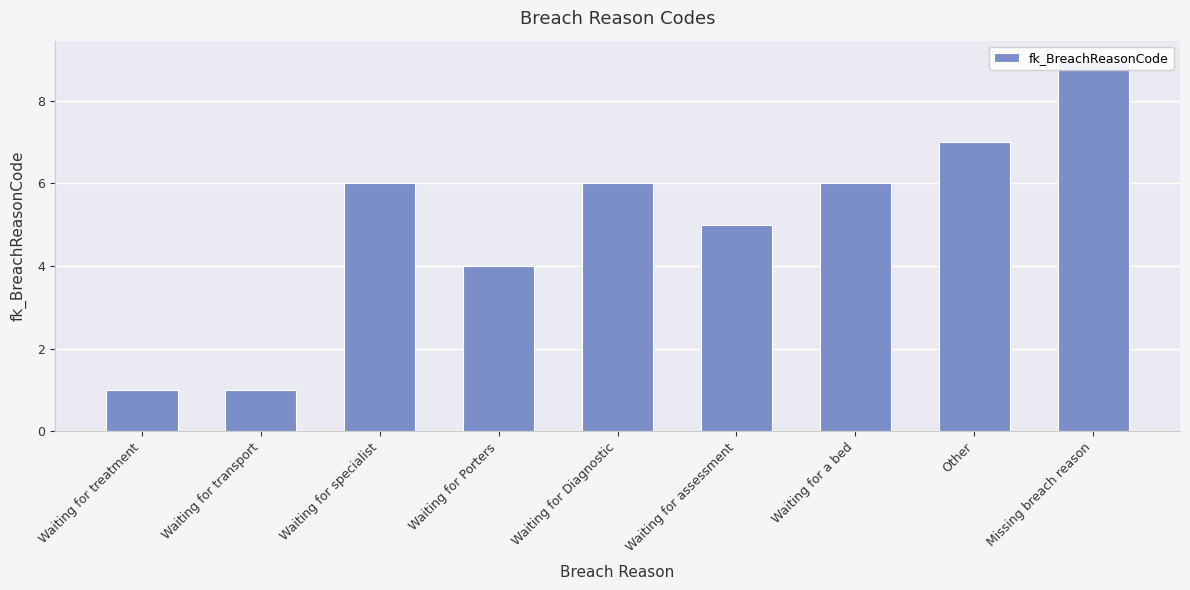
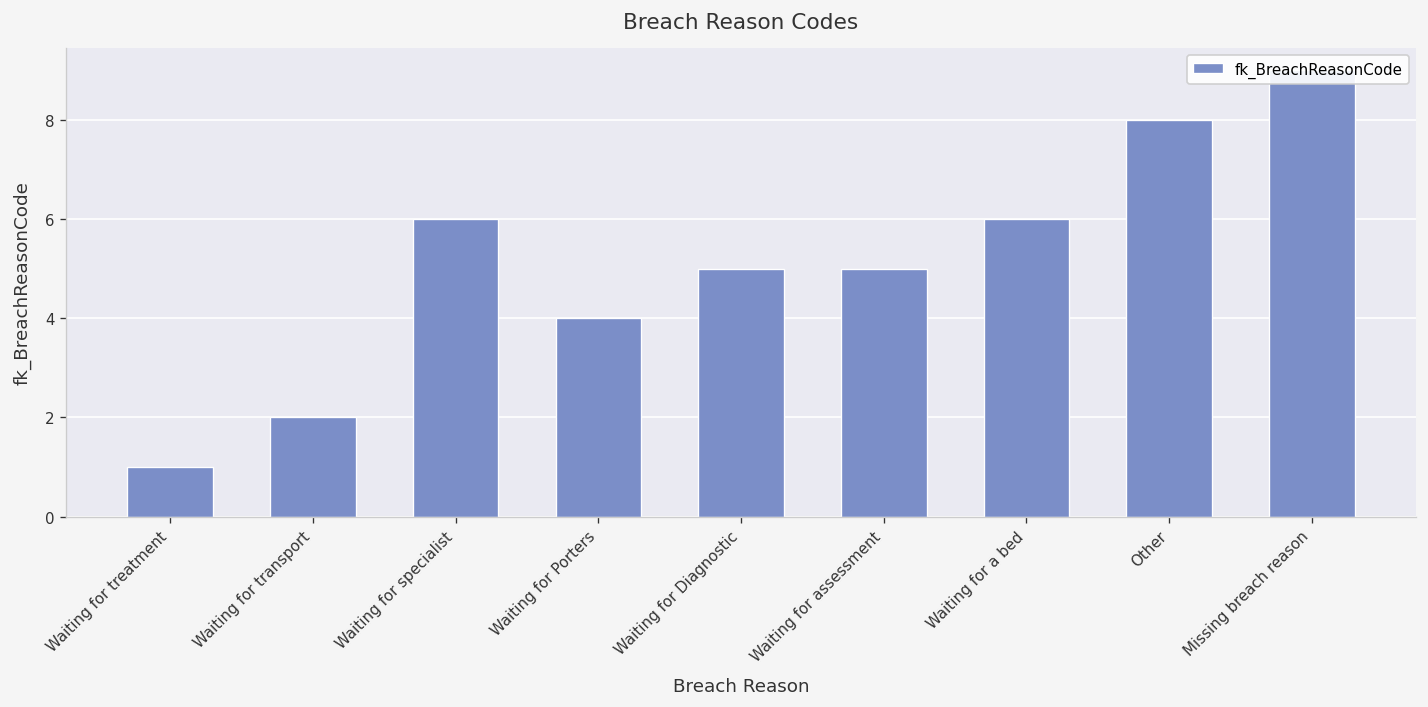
Waiting for transport: 1 -> 2
Waiting for Diagnostic: 6 -> 5
Other: 7 -> 8
